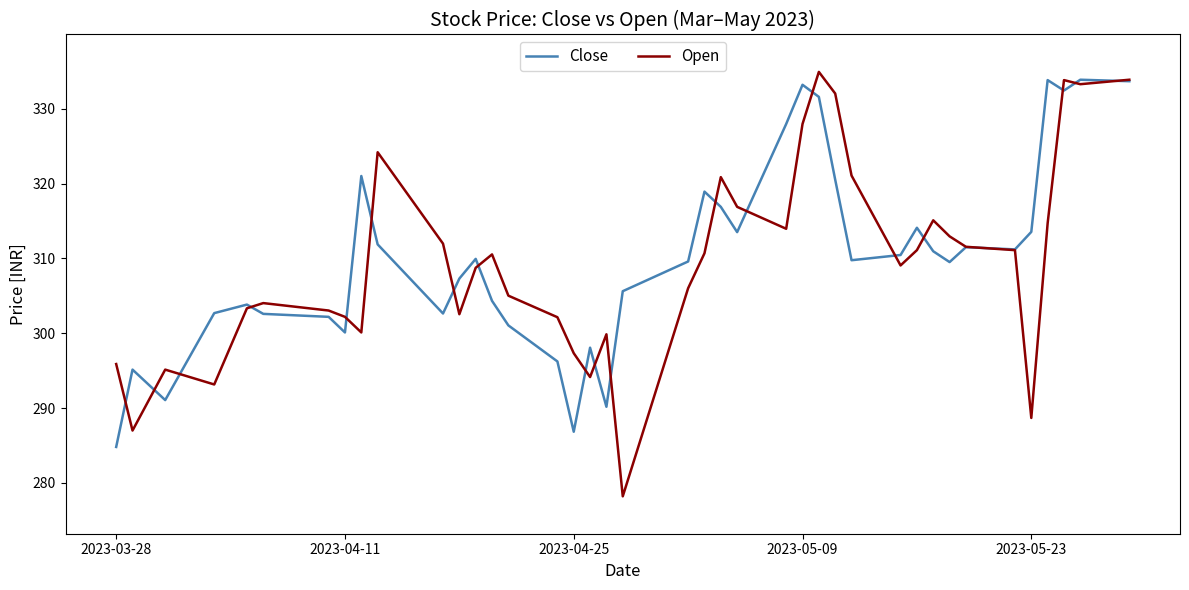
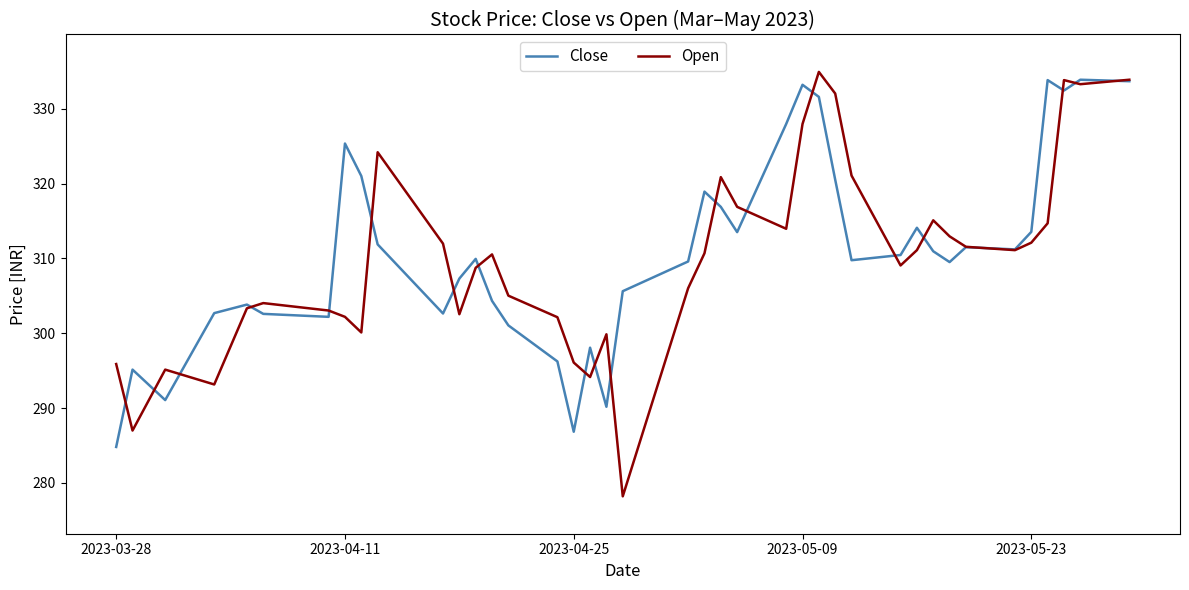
Close, 2023-04-11: 300 -> 325
Open, 2023-04-25: 297 -> 296
Open, 2023-05-23: 289 -> 312
